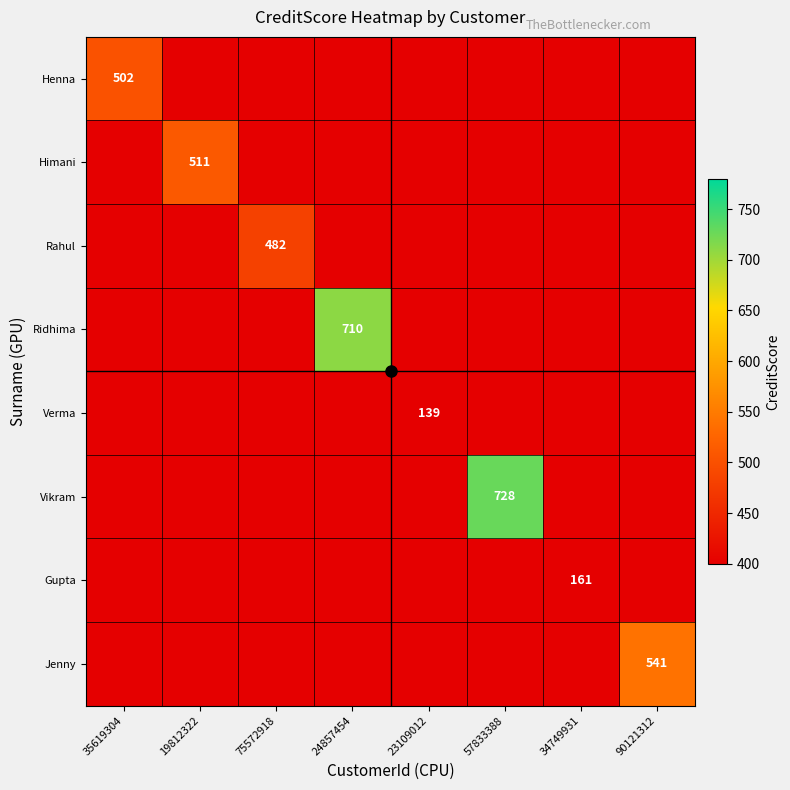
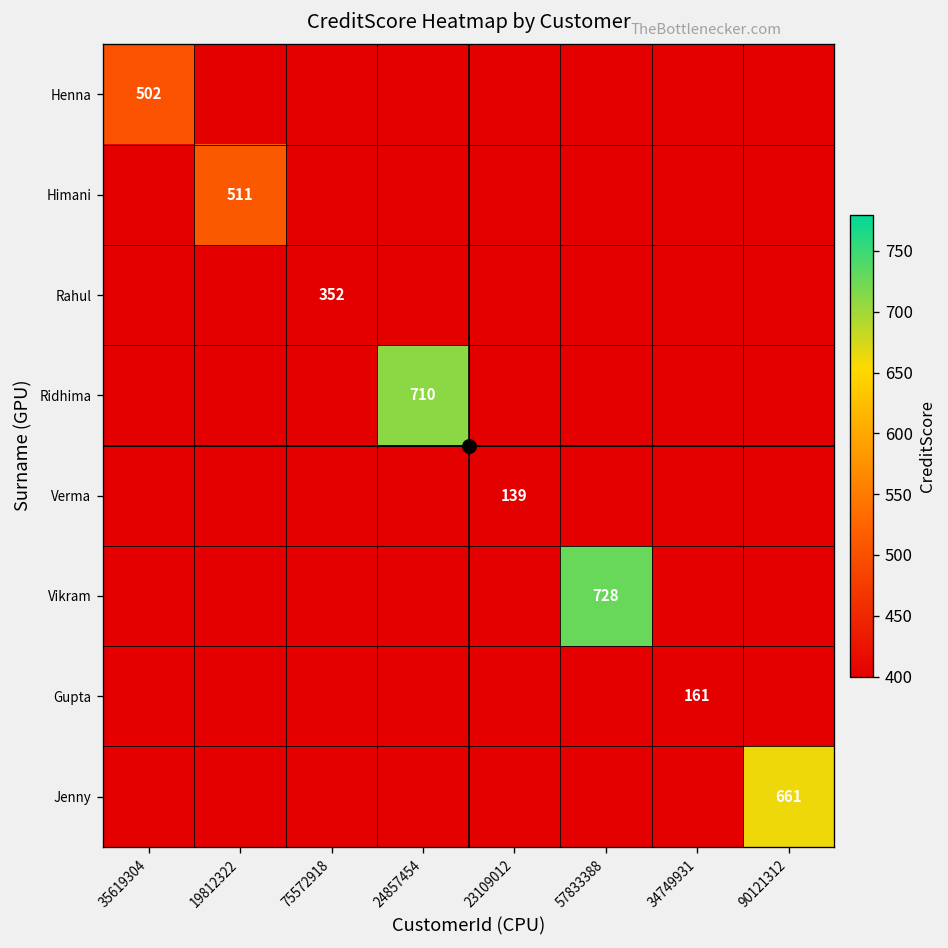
Rahul, 75572918: 482 -> 352
Jenny, 90121312: 541 -> 661
